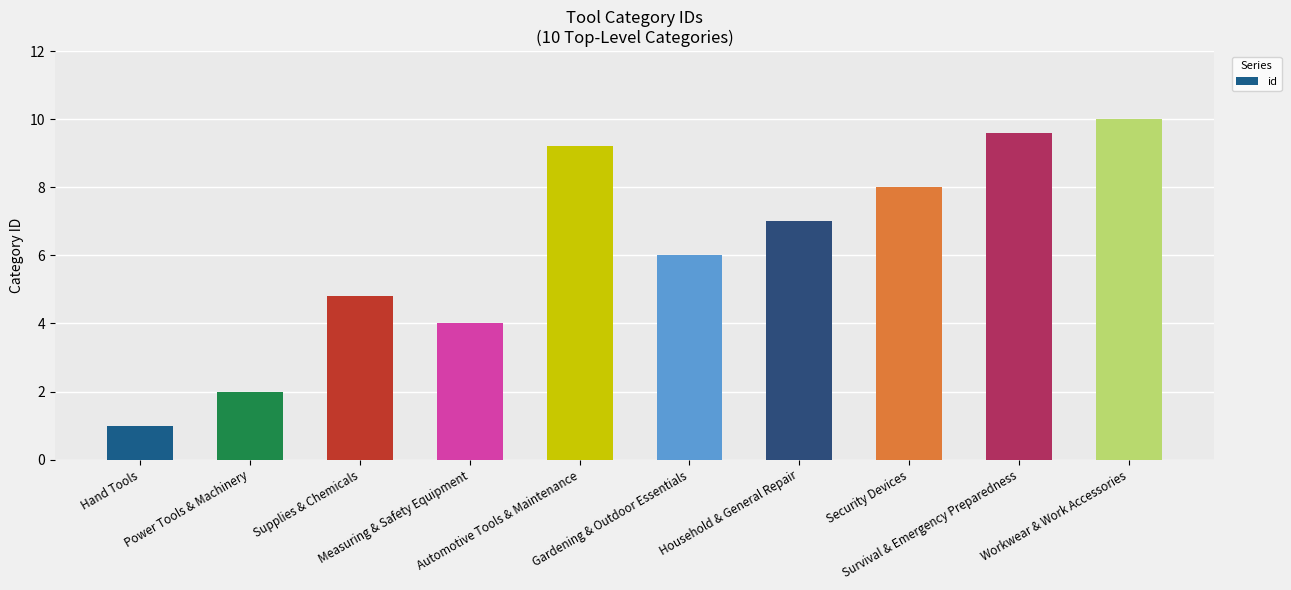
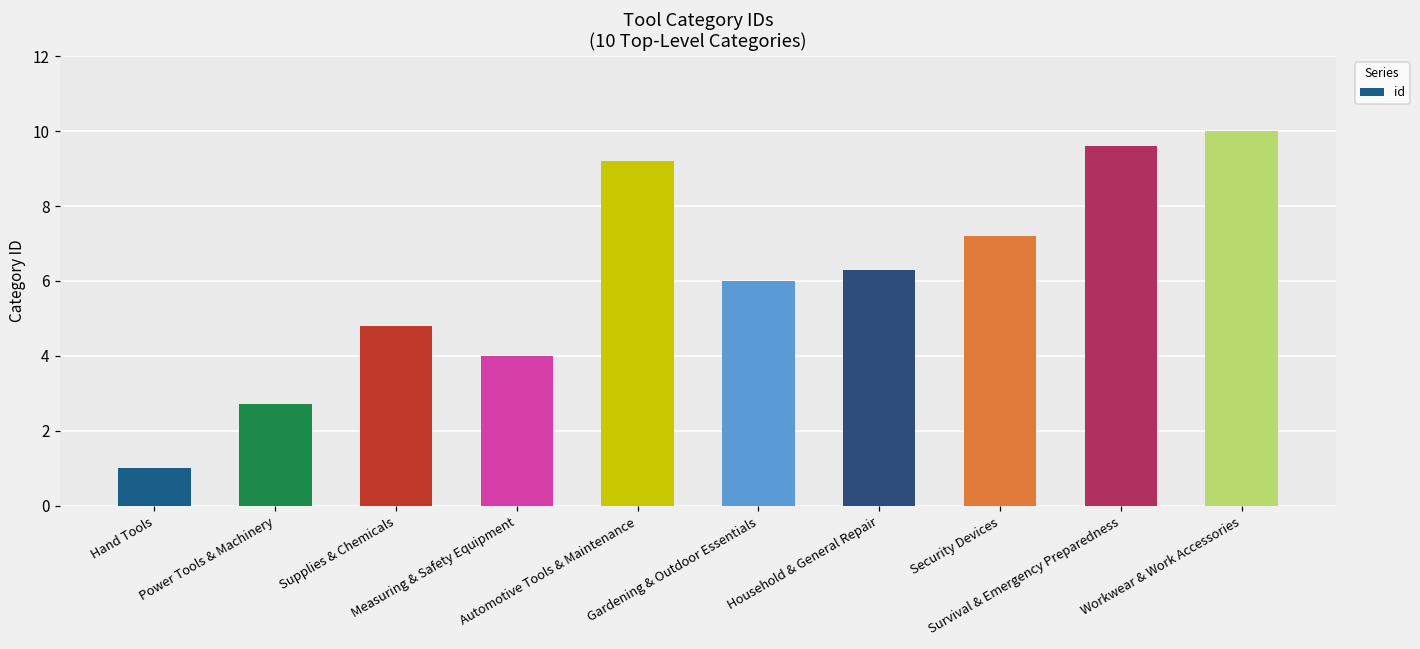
Power Tools & Machinery: 2.0 -> 2.7
Household & General Repair: 7.0 -> 6.3
Security Devices: 8.0 -> 7.2
